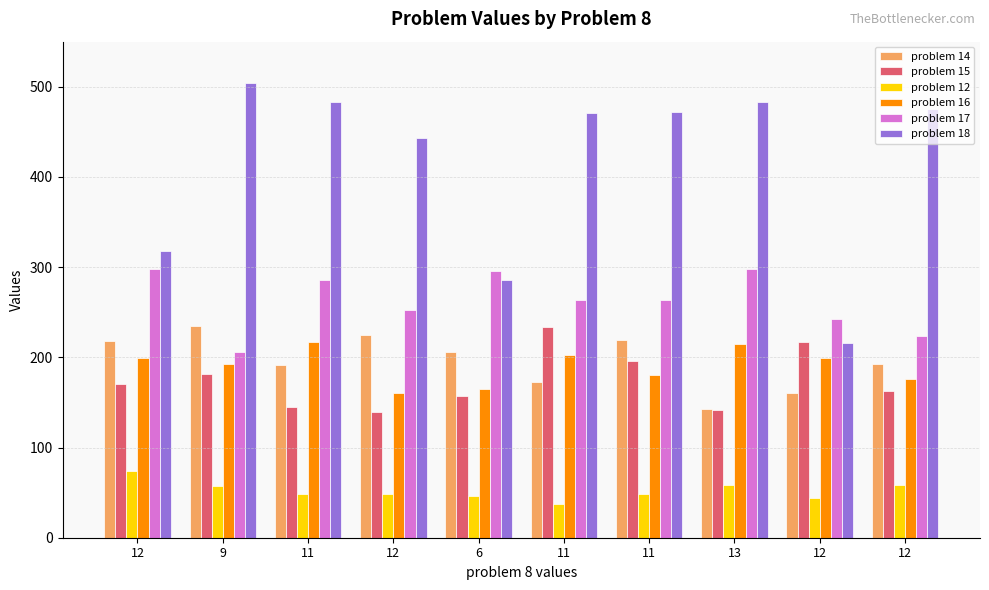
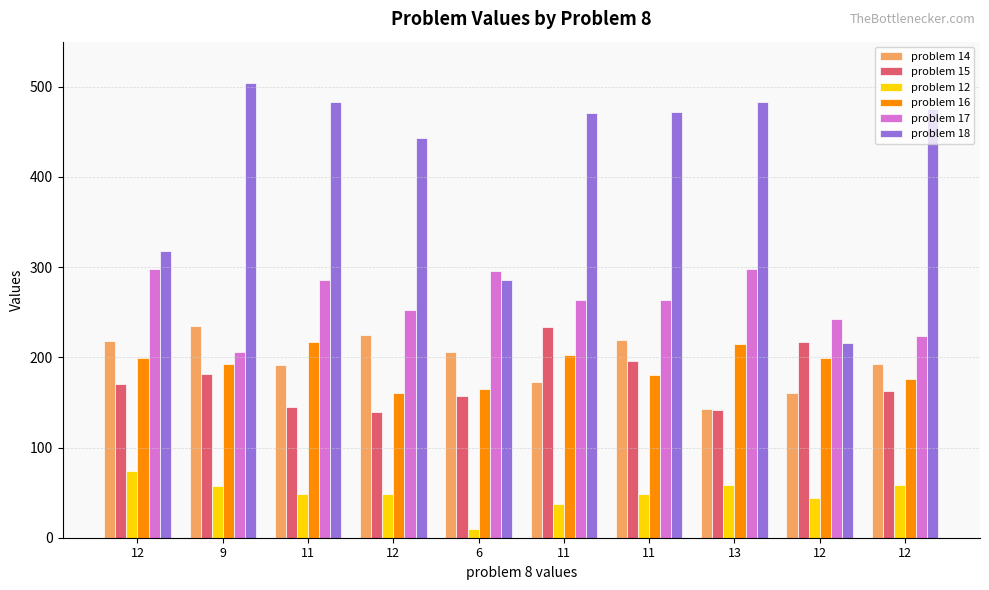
problem 12, 6: 50 -> 10
